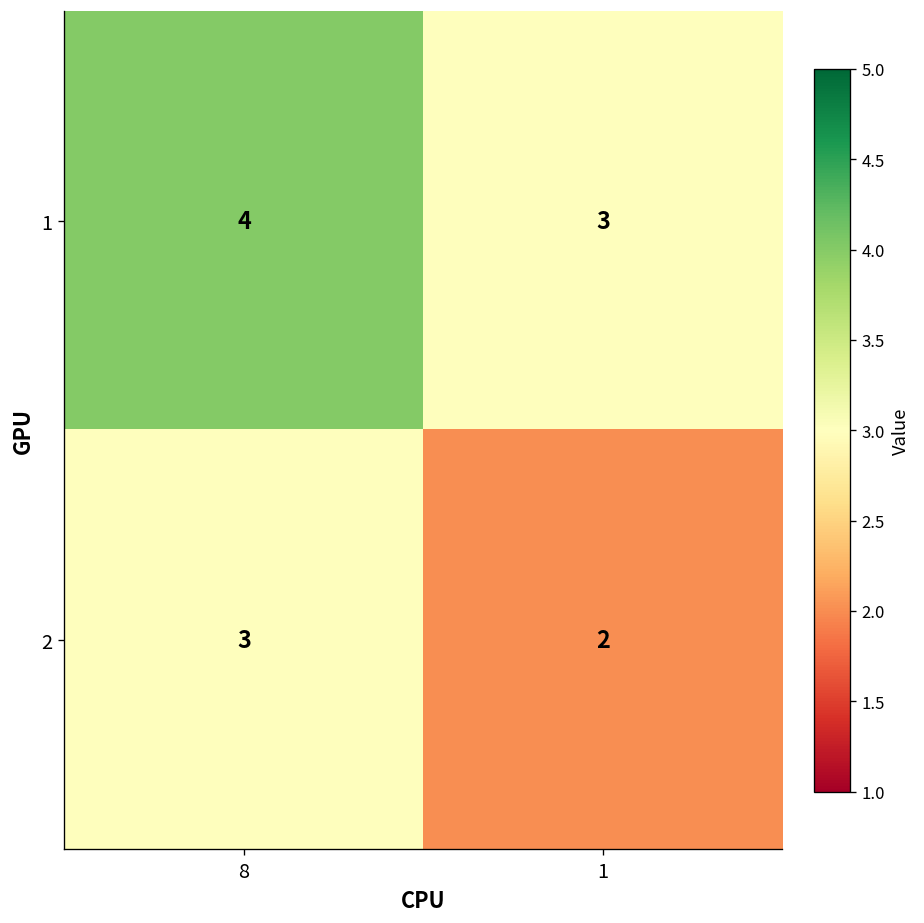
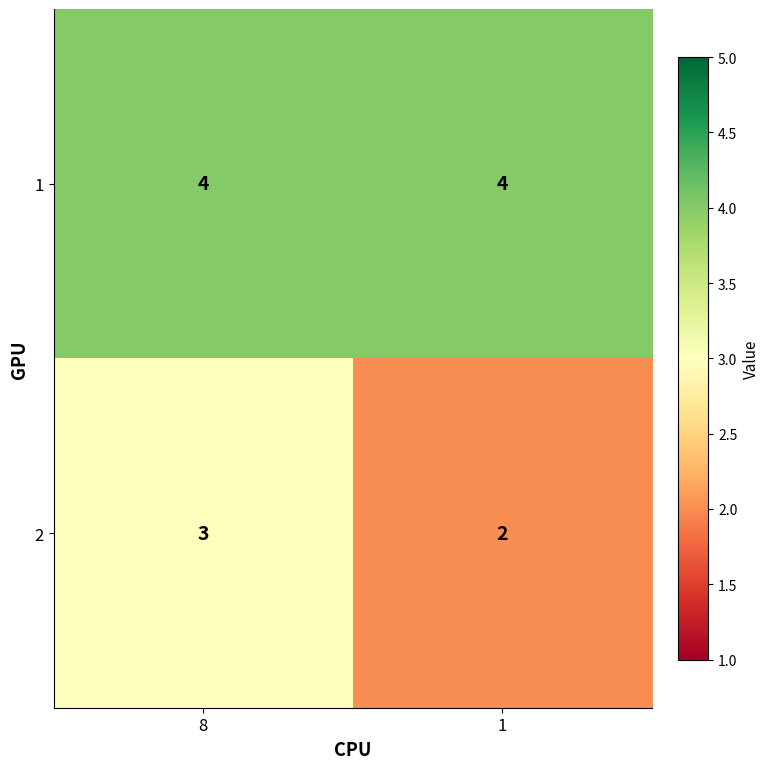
1, 1: 3 -> 4
